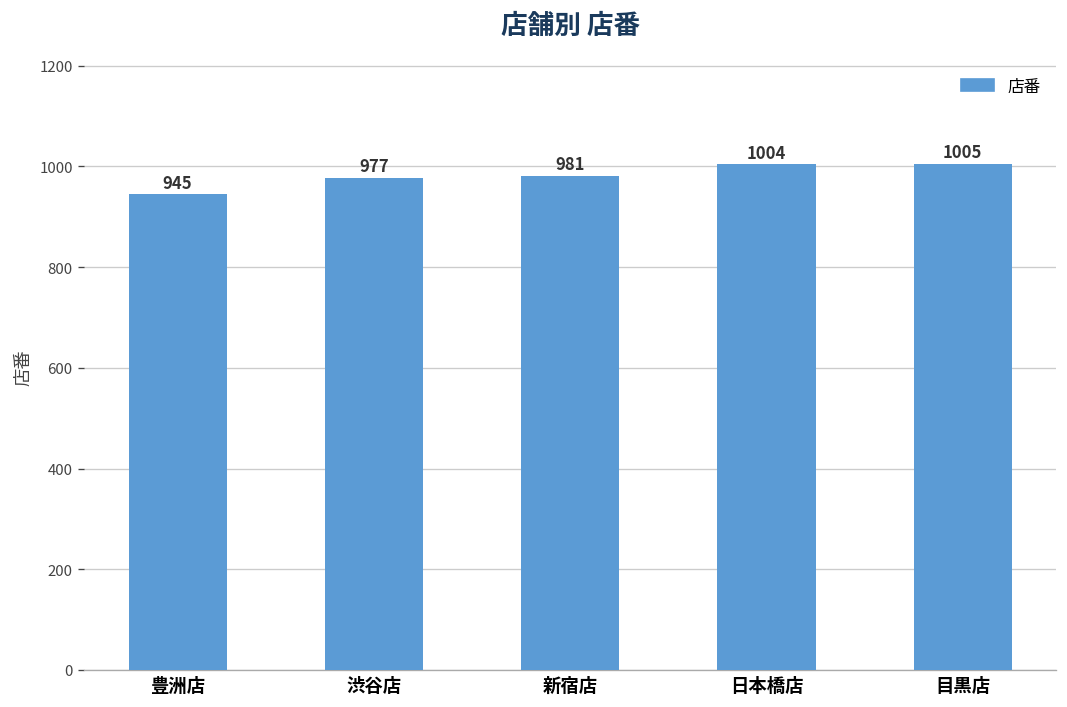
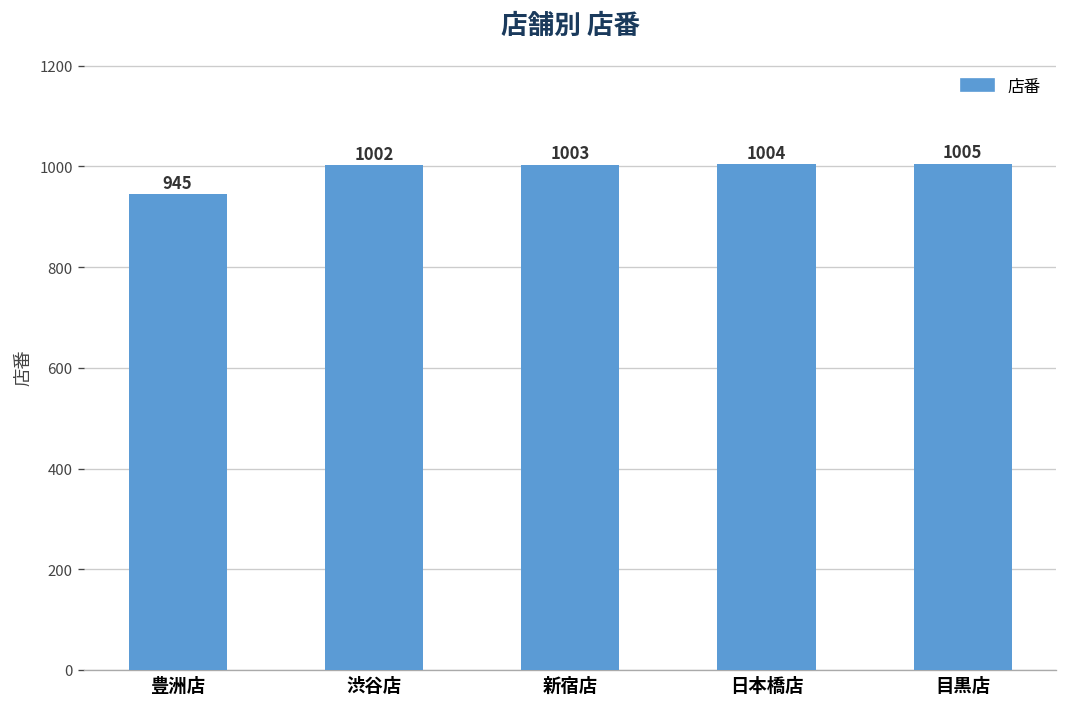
渋谷店: 977 -> 1002
新宿店: 981 -> 1003
